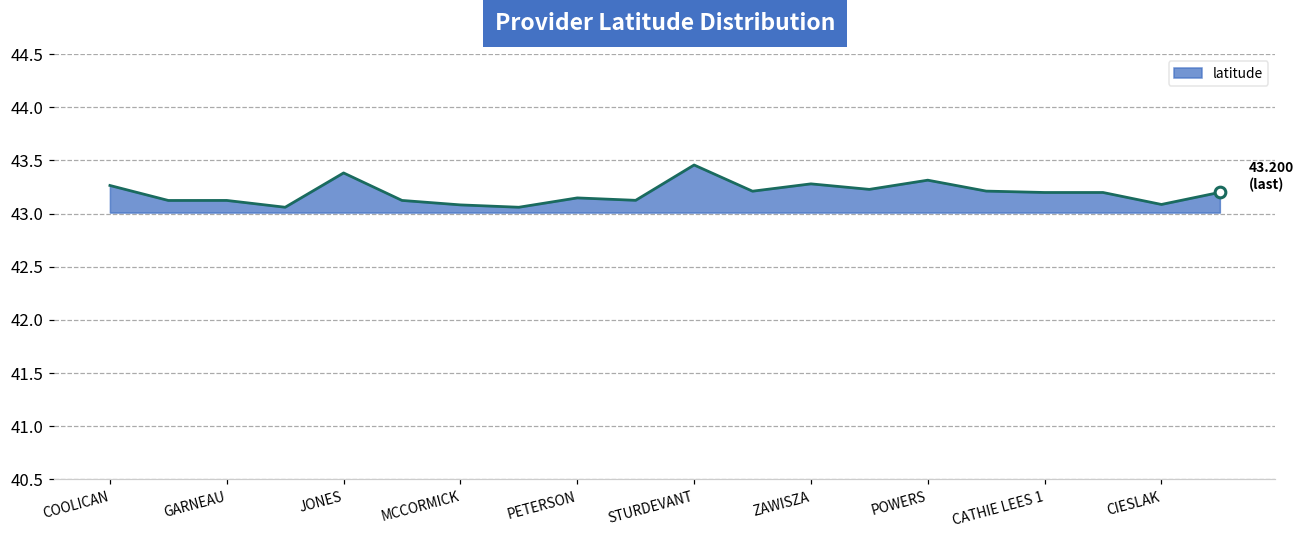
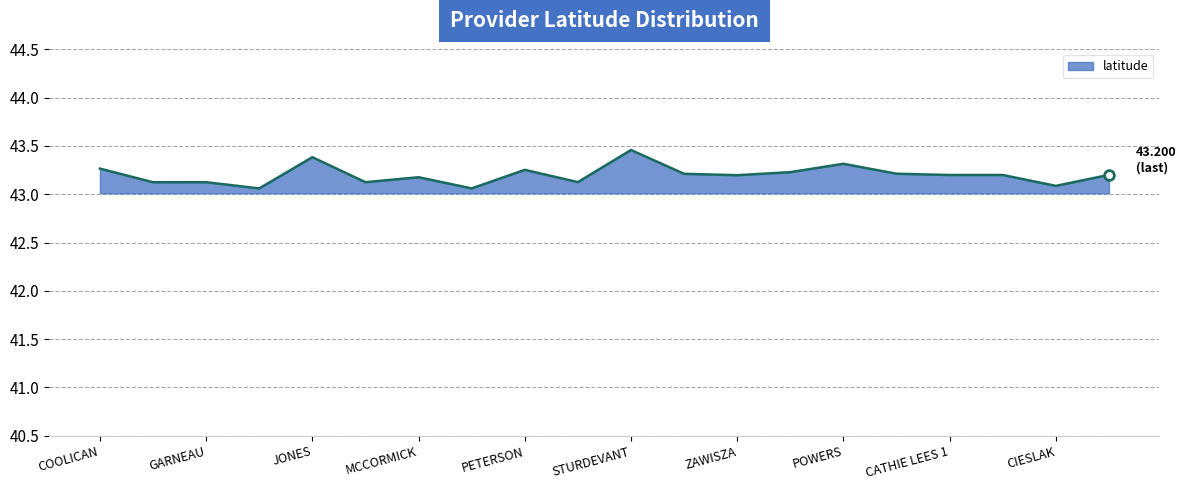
latitude, MCCORMICK: 43.1 -> 43.2
latitude, PETERSON: 43.1 -> 43.3
latitude, ZAWISZA: 43.3 -> 43.2
